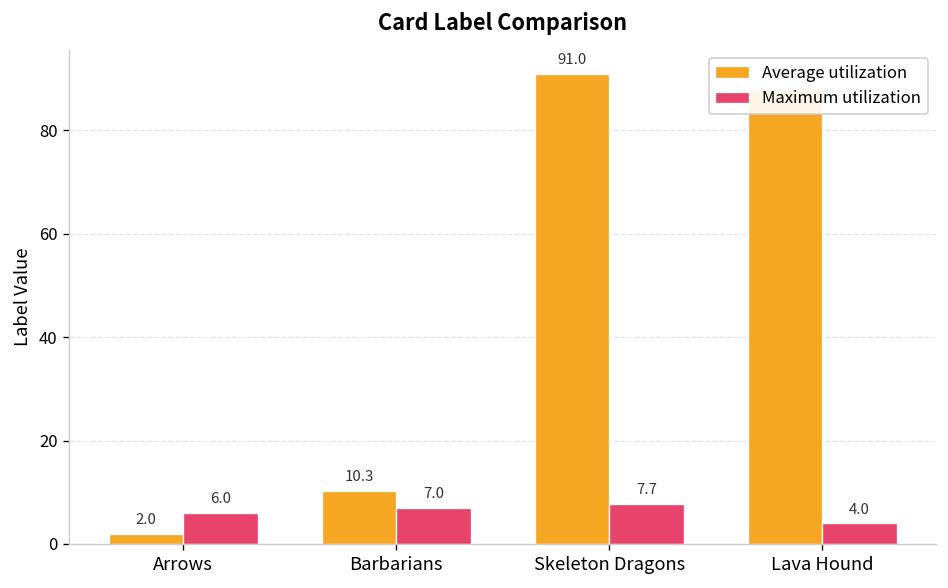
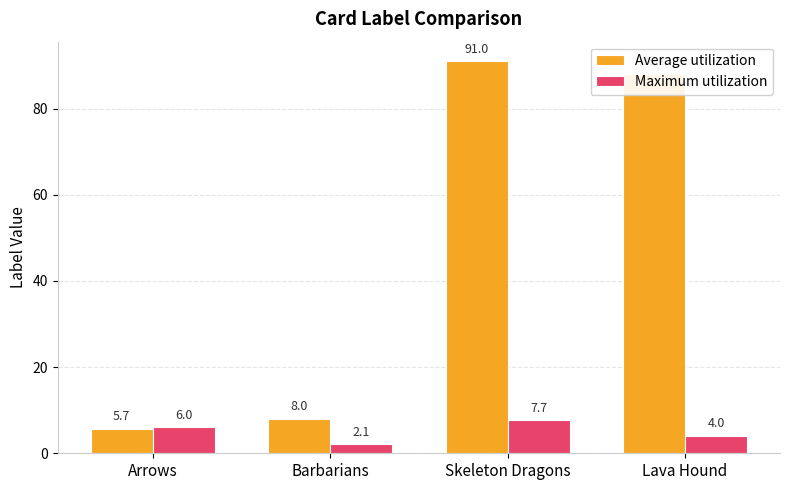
Average utilization, Arrows: 2.0 -> 5.7
Average utilization, Barbarians: 10.3 -> 8.0
Maximum utilization, Barbarians: 7.0 -> 2.1
